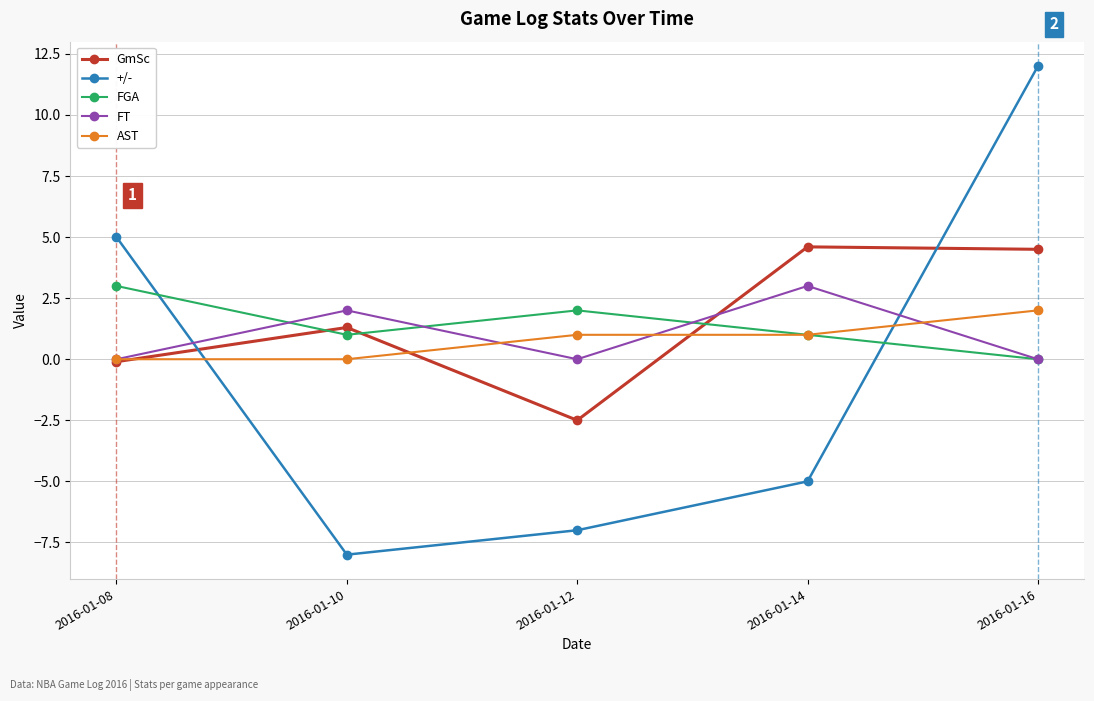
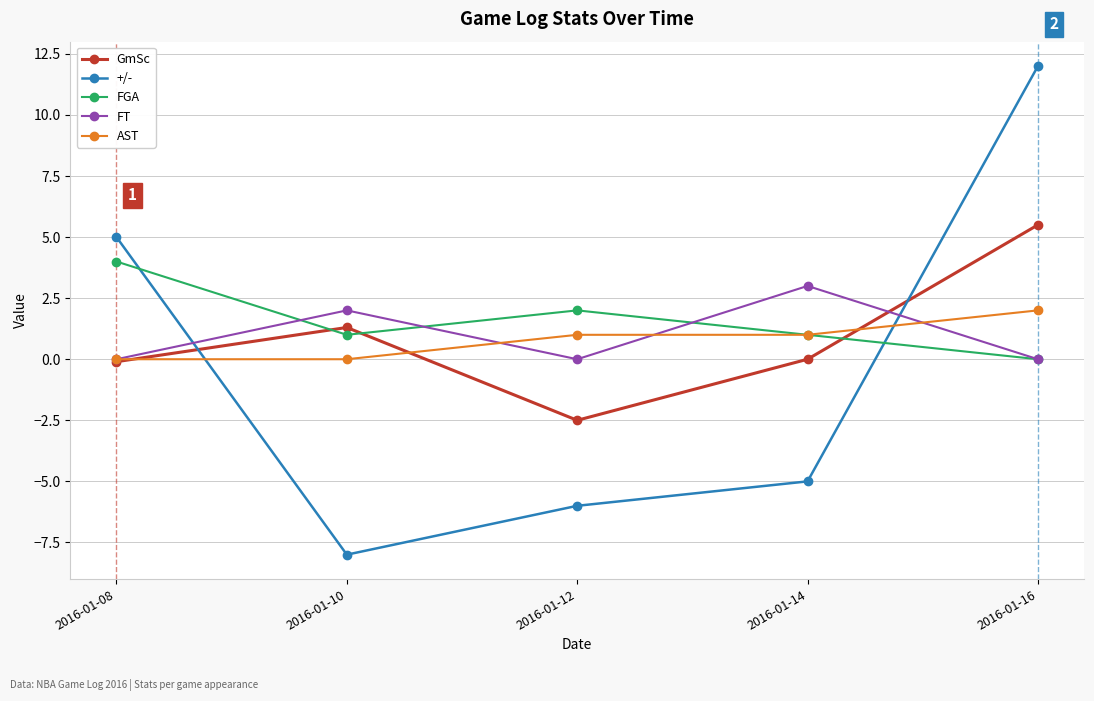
FGA, 2016-01-08: 3 -> 4
+/-, 2016-01-12: -7 -> -6
GmSc, 2016-01-14: 4.6 -> 0.0
GmSc, 2016-01-16: 4.5 -> 5.5
